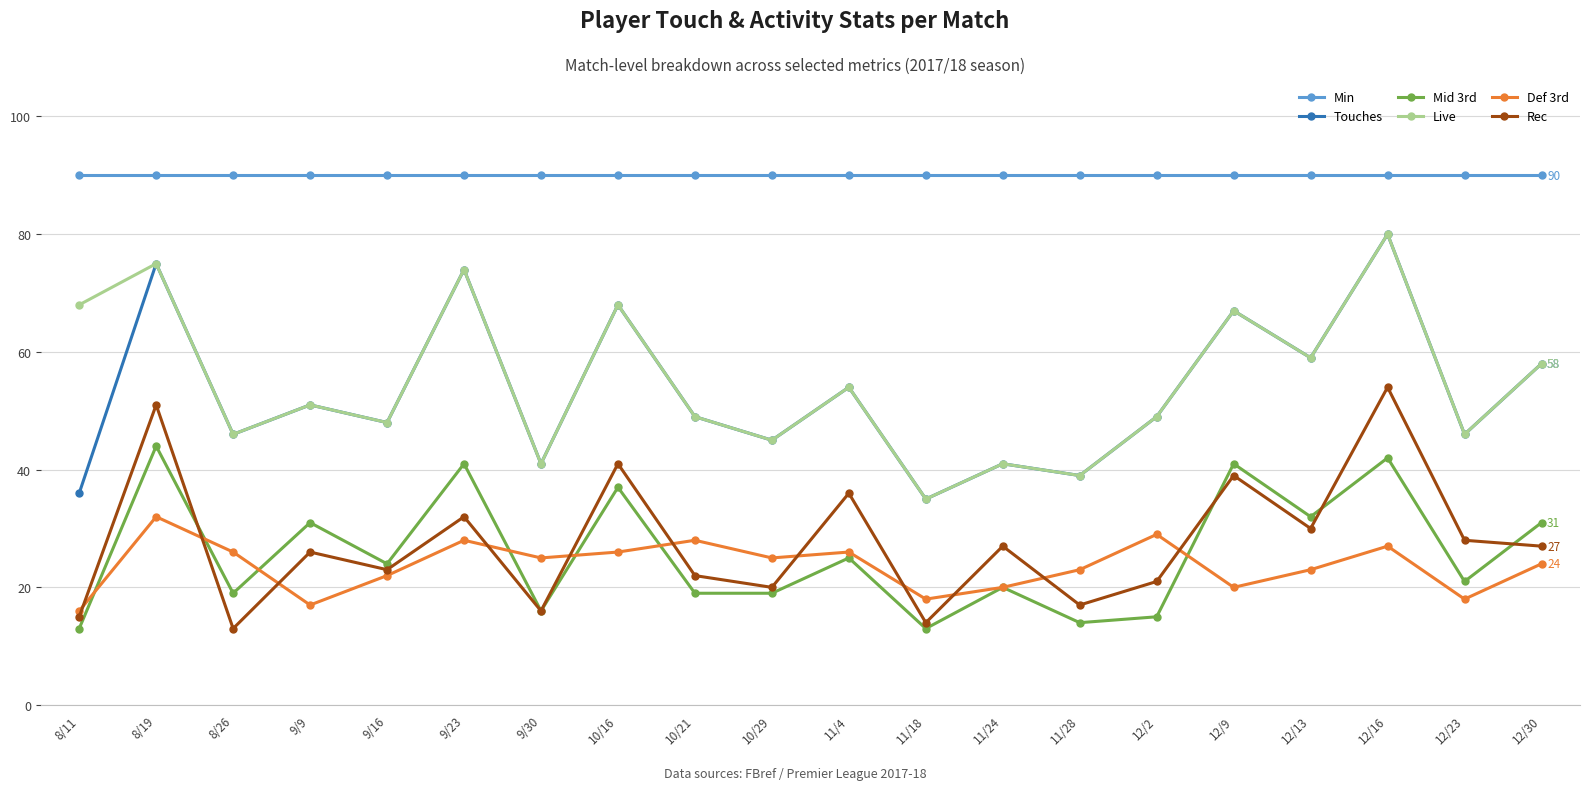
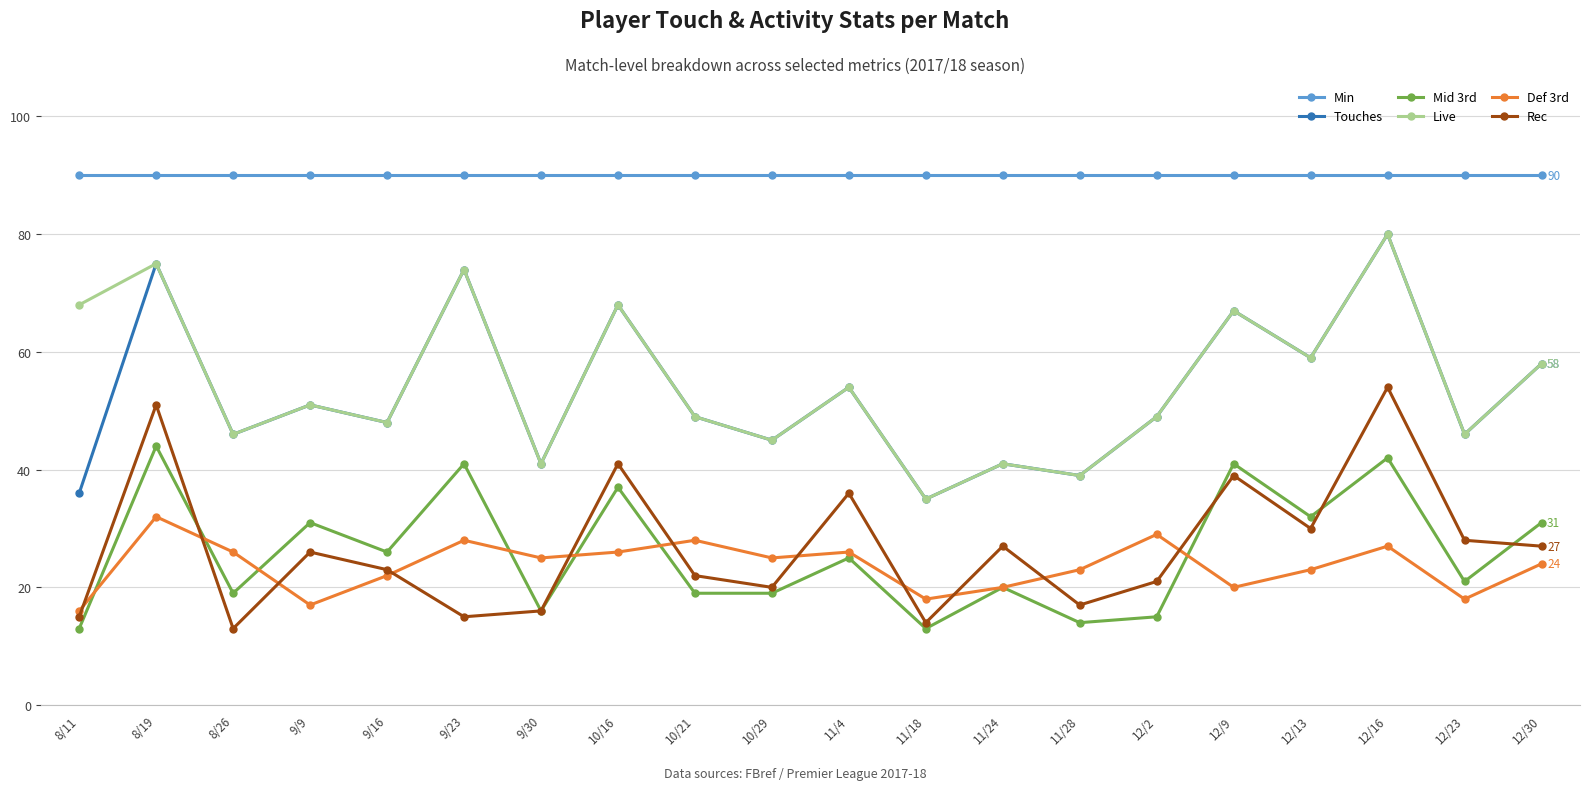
Mid 3rd, 9/16: 24 -> 26
Rec, 9/23: 32 -> 15
